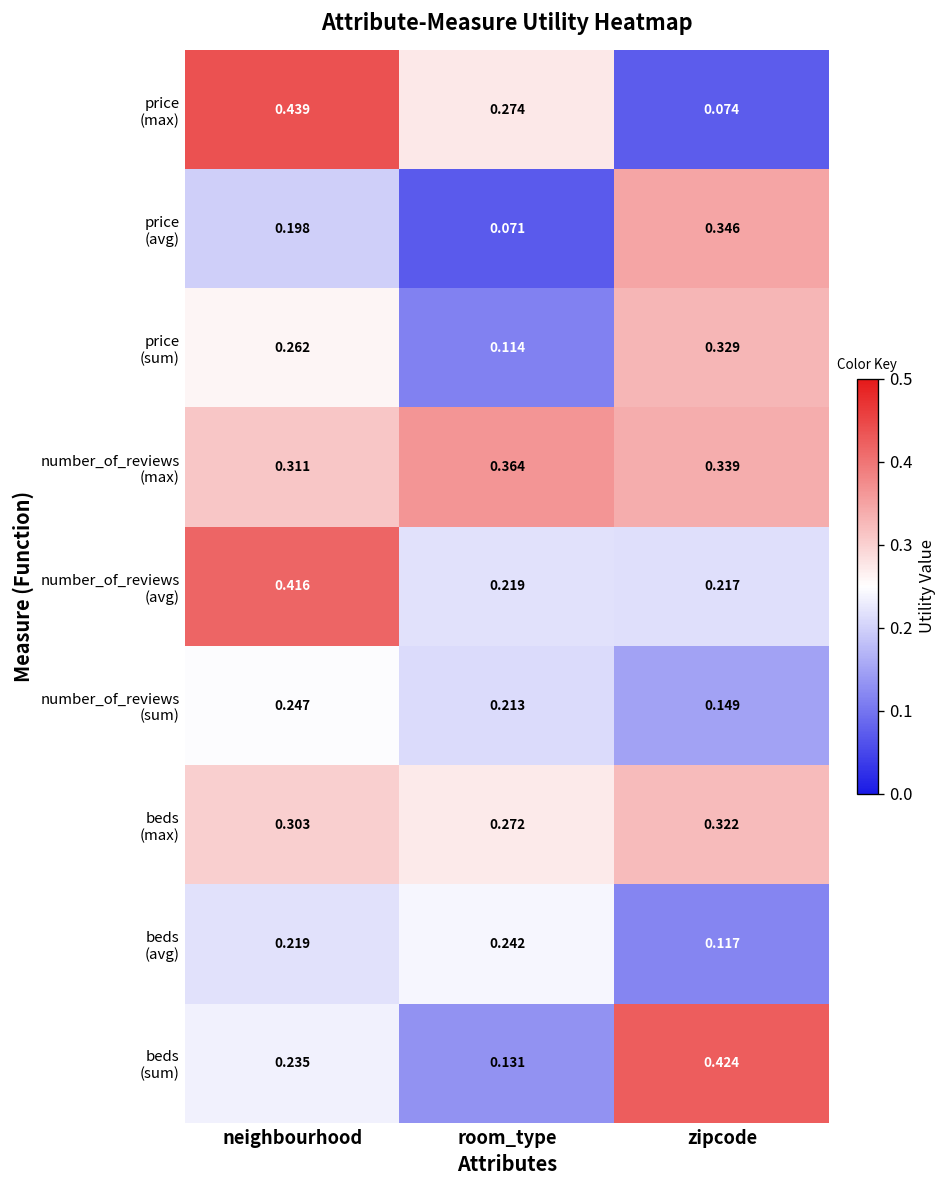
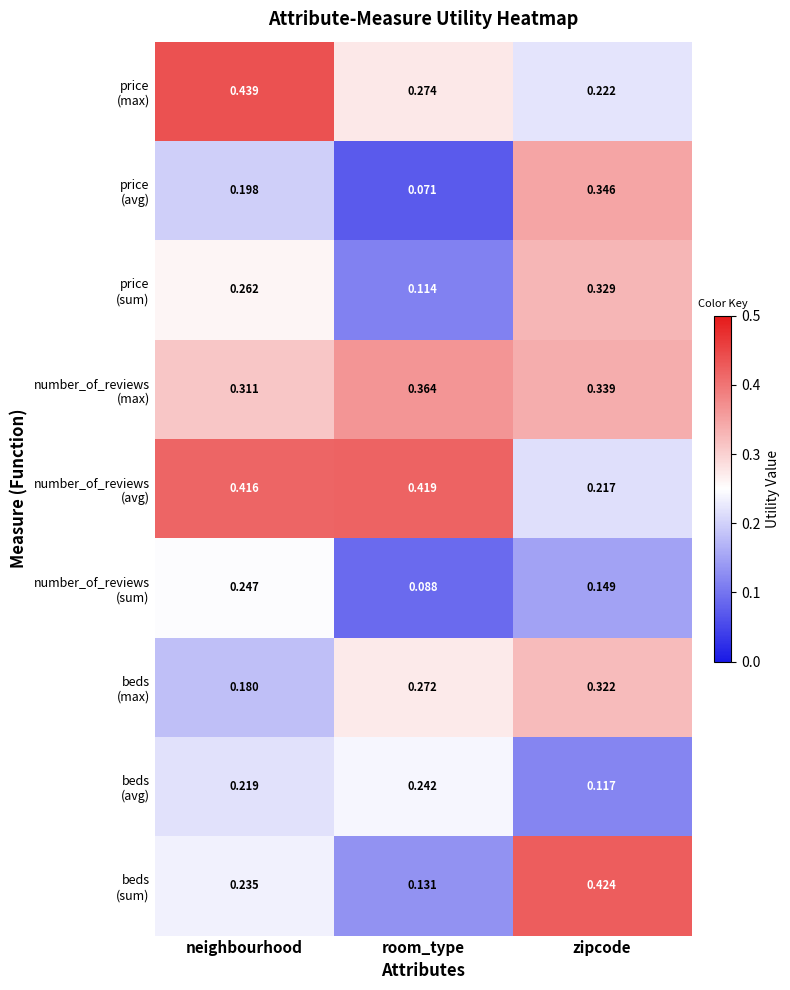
price (max), zipcode: 0.074 -> 0.222
number_of_reviews (avg), room_type: 0.219 -> 0.419
number_of_reviews (sum), room_type: 0.213 -> 0.088
beds (max), neighbourhood: 0.303 -> 0.180
